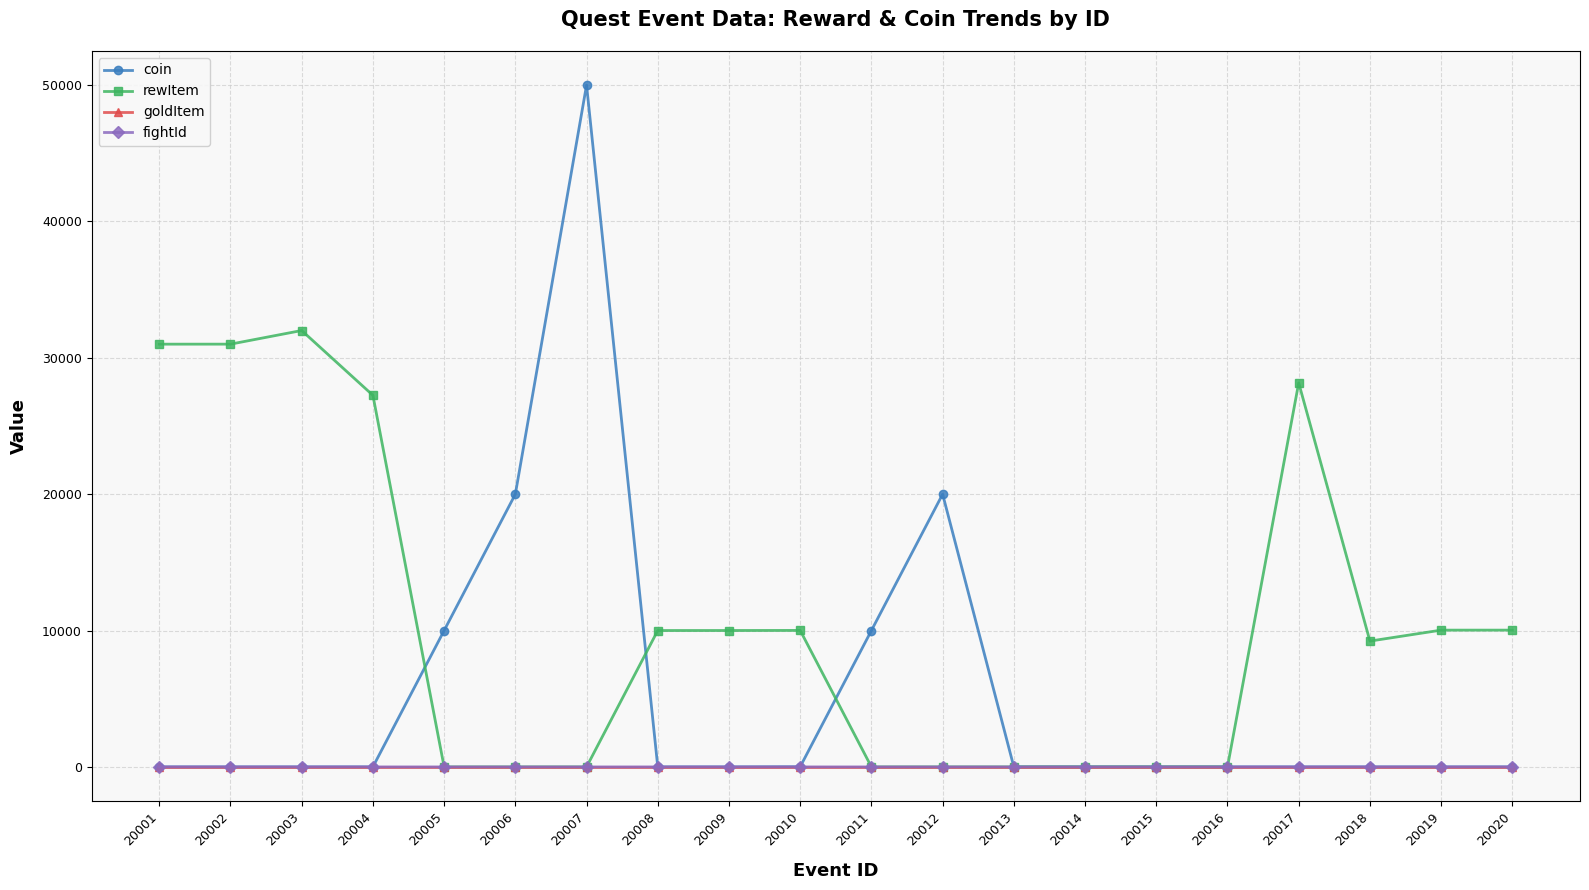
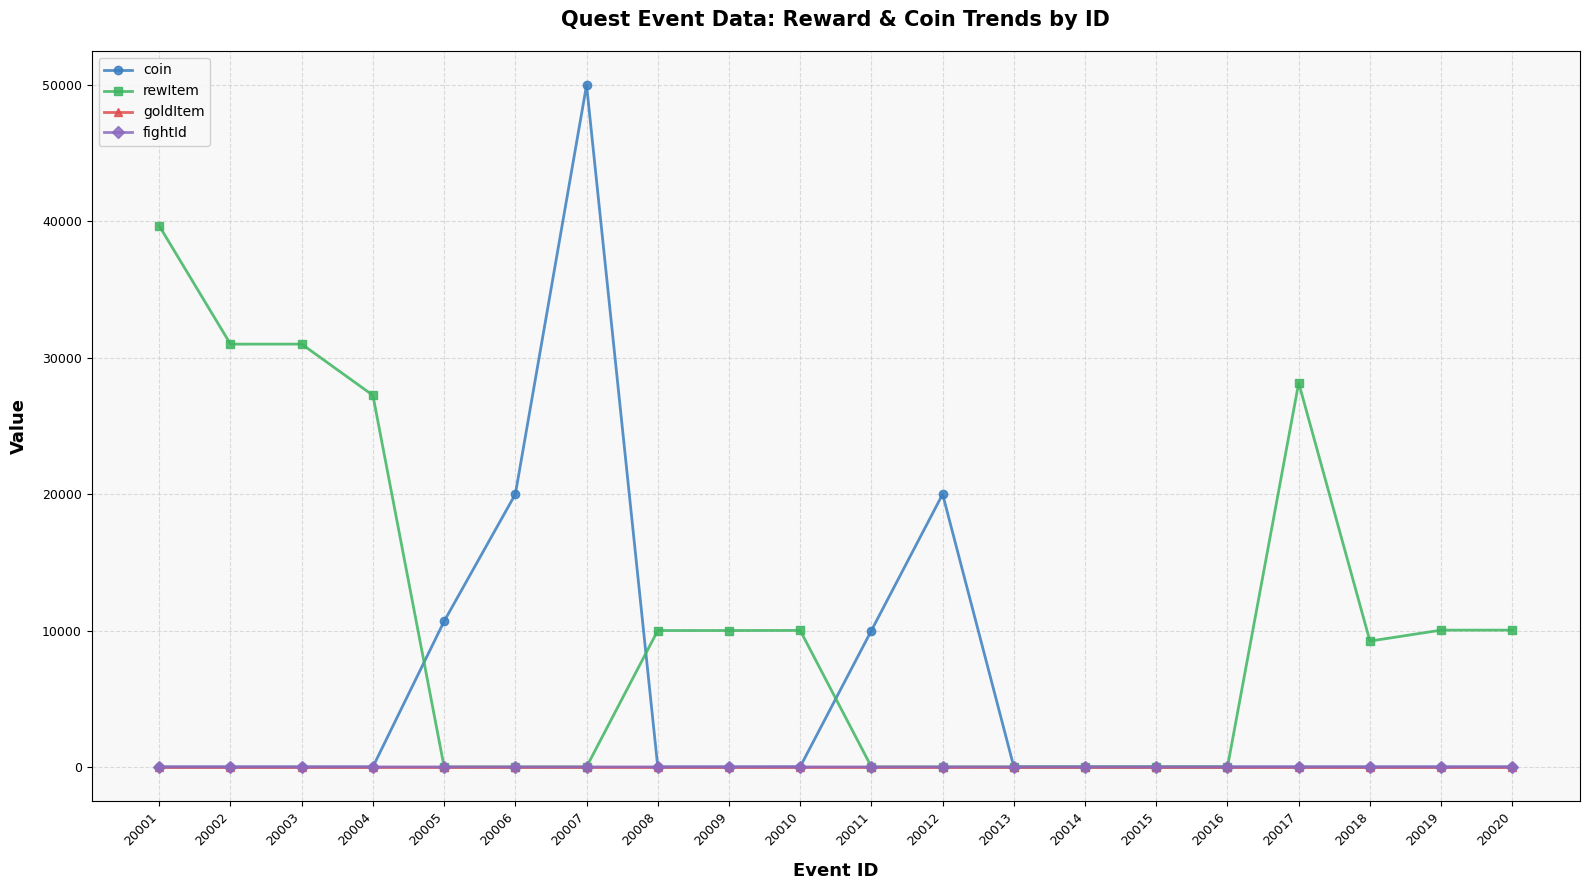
rewItem, 20001: 31000 -> 39700
rewItem, 20003: 32000 -> 31000
coin, 20005: 10000 -> 10700
